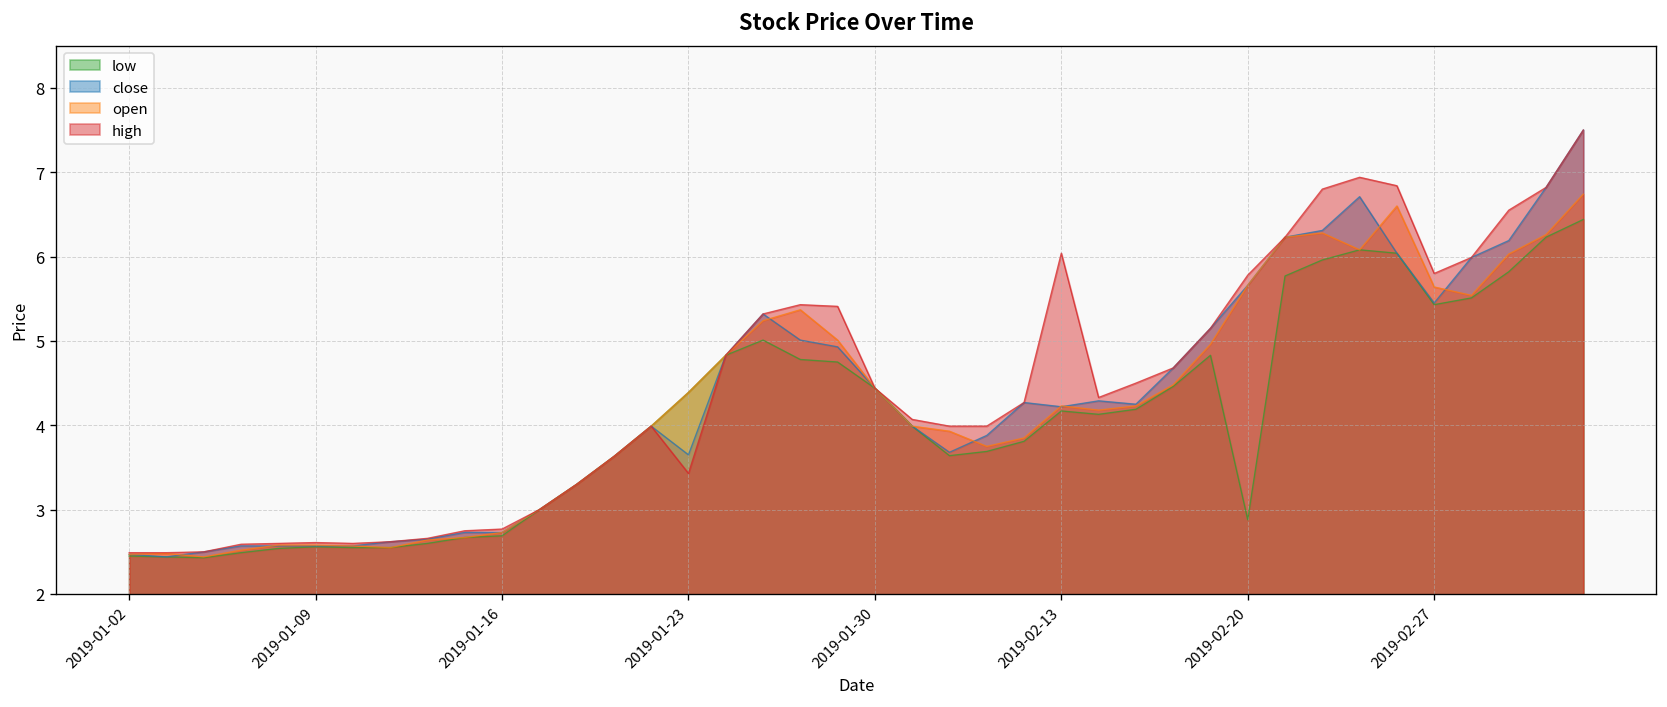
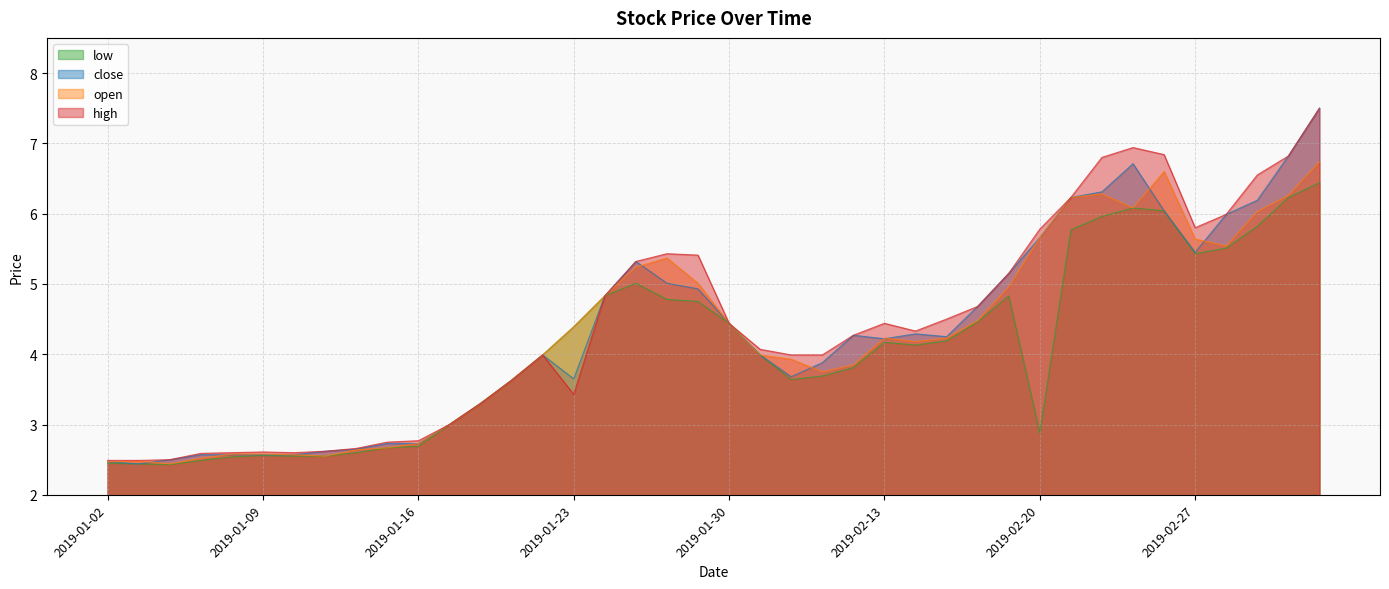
high, 2019-02-13: 6.0 -> 4.4
